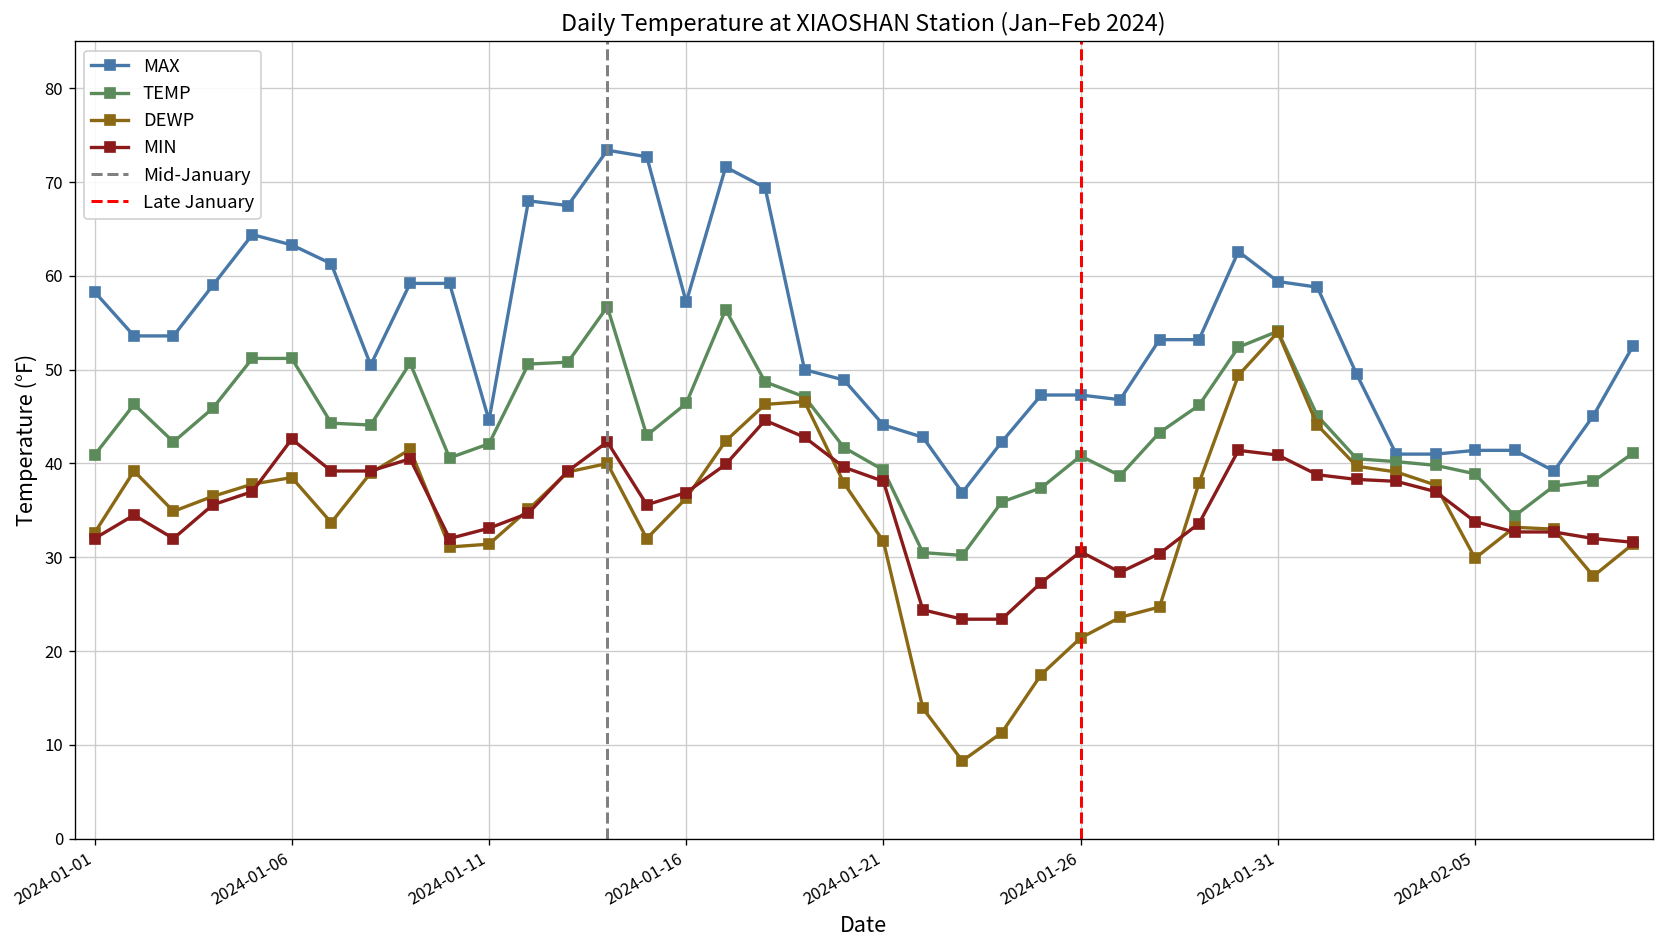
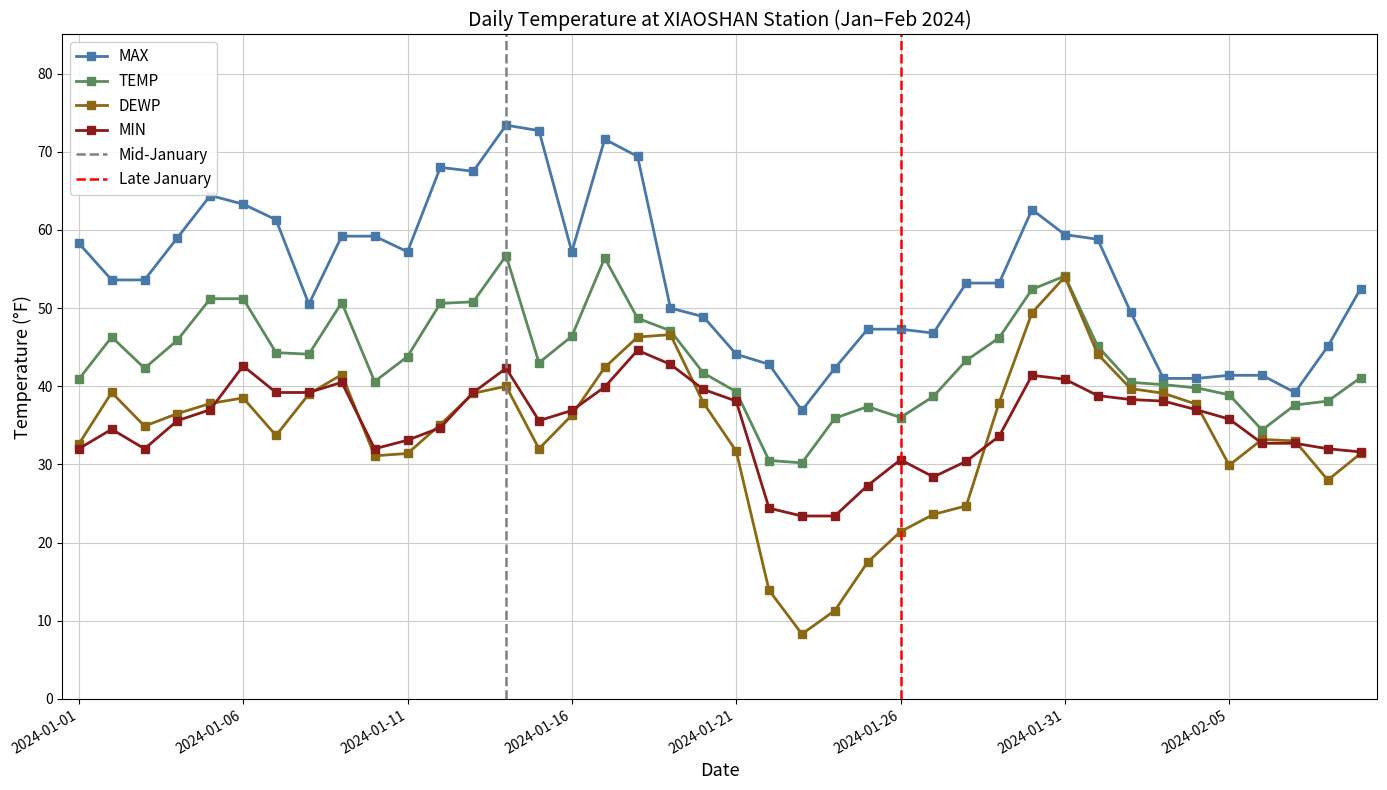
MAX, 2024-01-11: 45 -> 57
TEMP, 2024-01-11: 42 -> 44
TEMP, 2024-01-26: 41 -> 36
MIN, 2024-02-05: 34 -> 36
